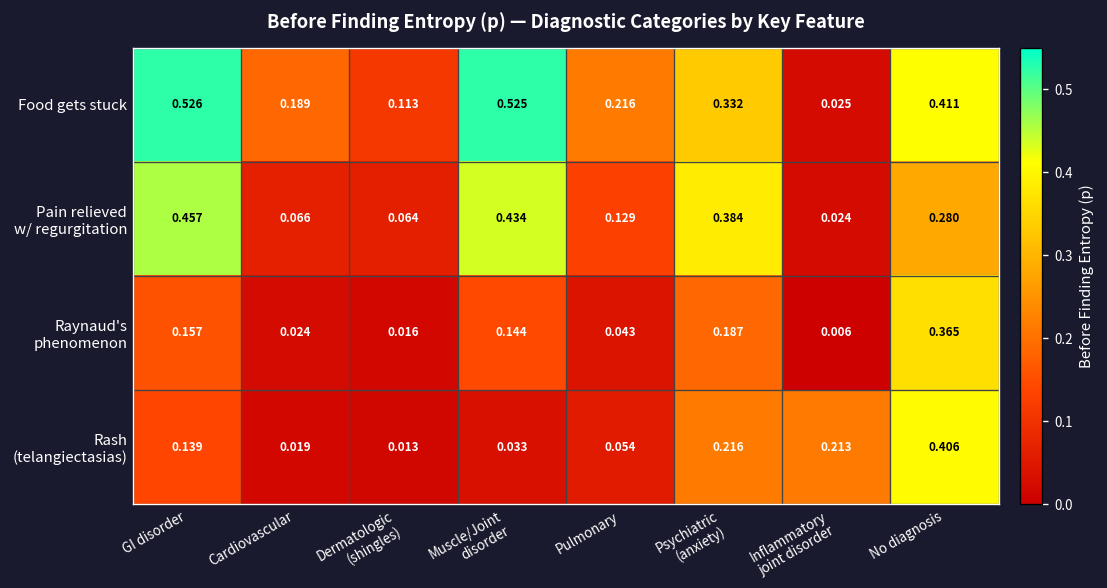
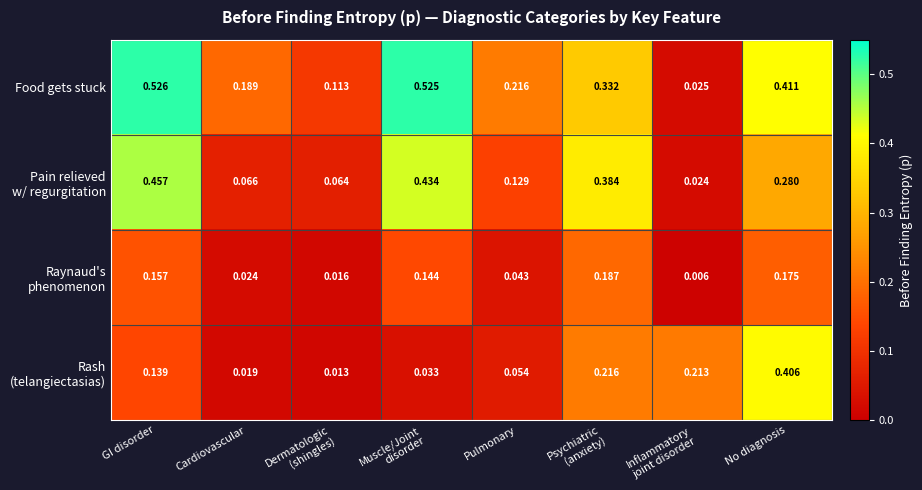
Raynaud's phenomenon, No diagnosis: 0.365 -> 0.175
